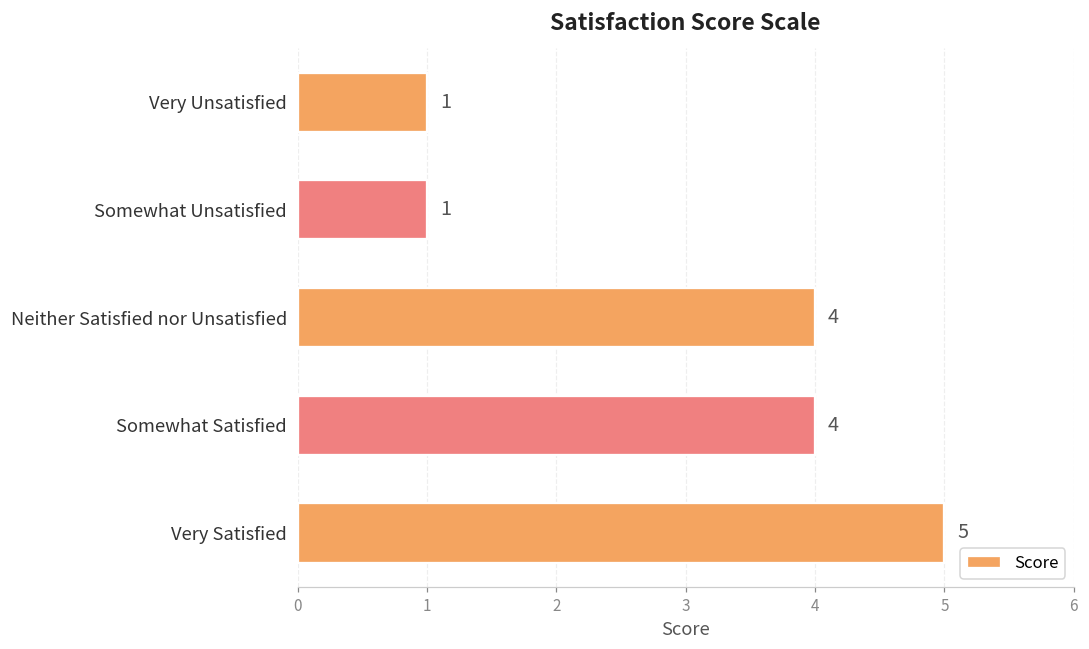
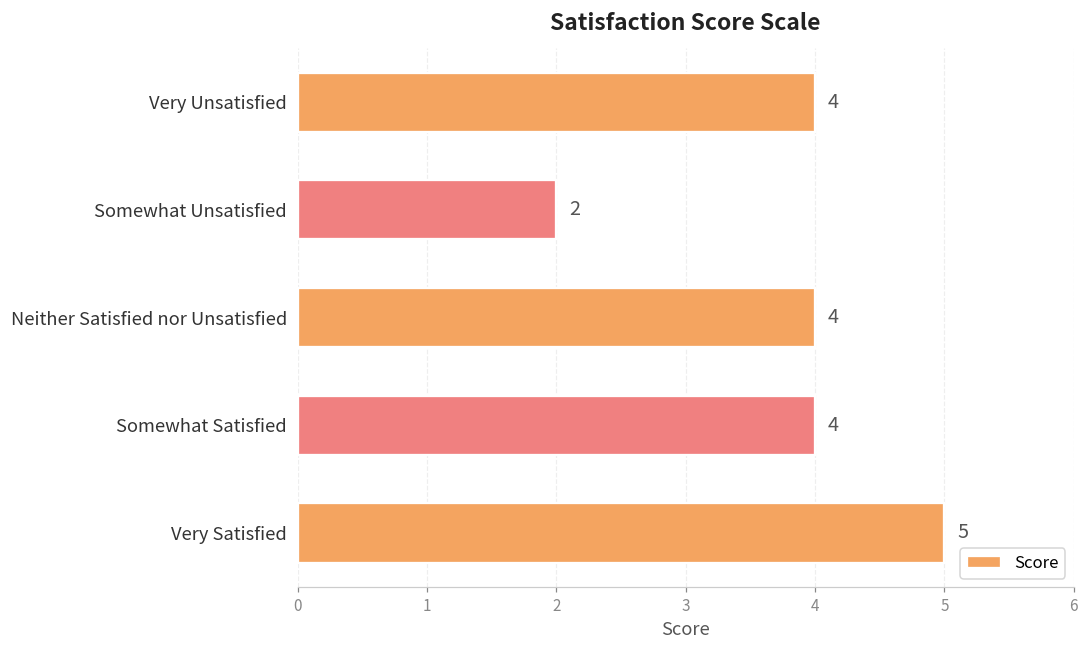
Very Unsatisfied: 1 -> 4
Somewhat Unsatisfied: 1 -> 2
